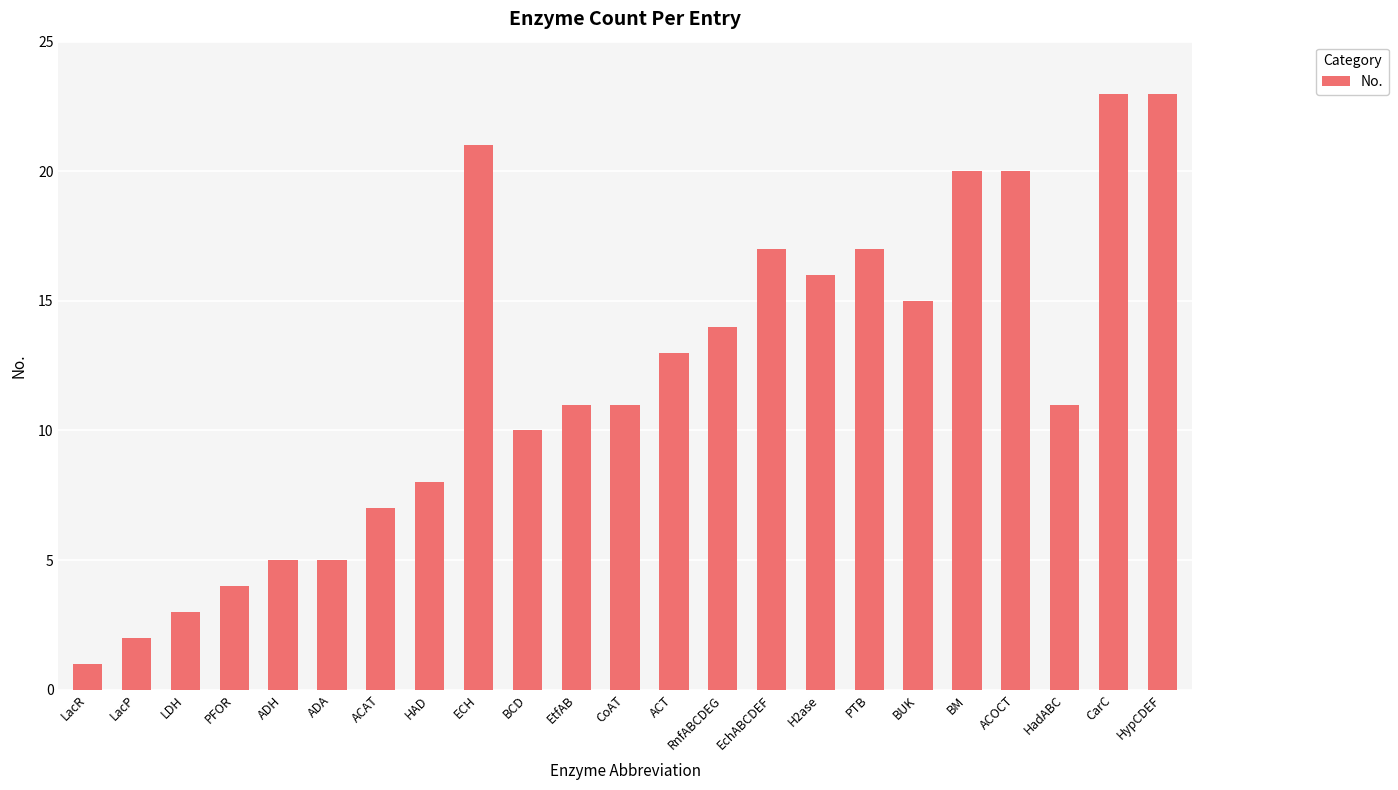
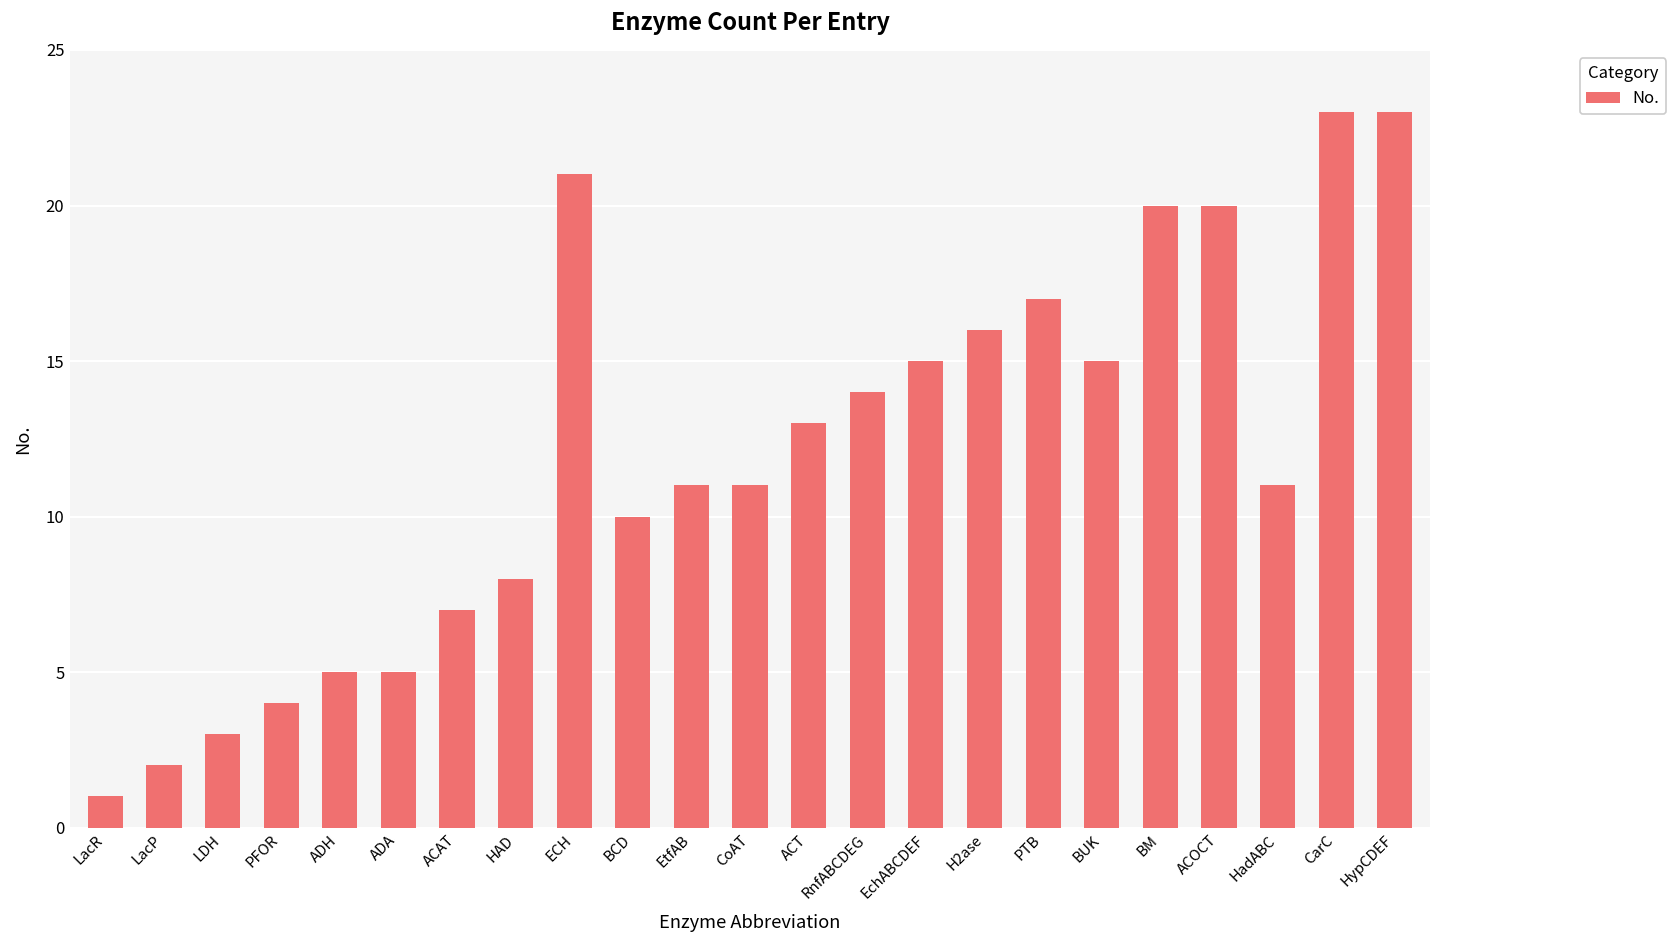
EchABCDEF: 17 -> 15
